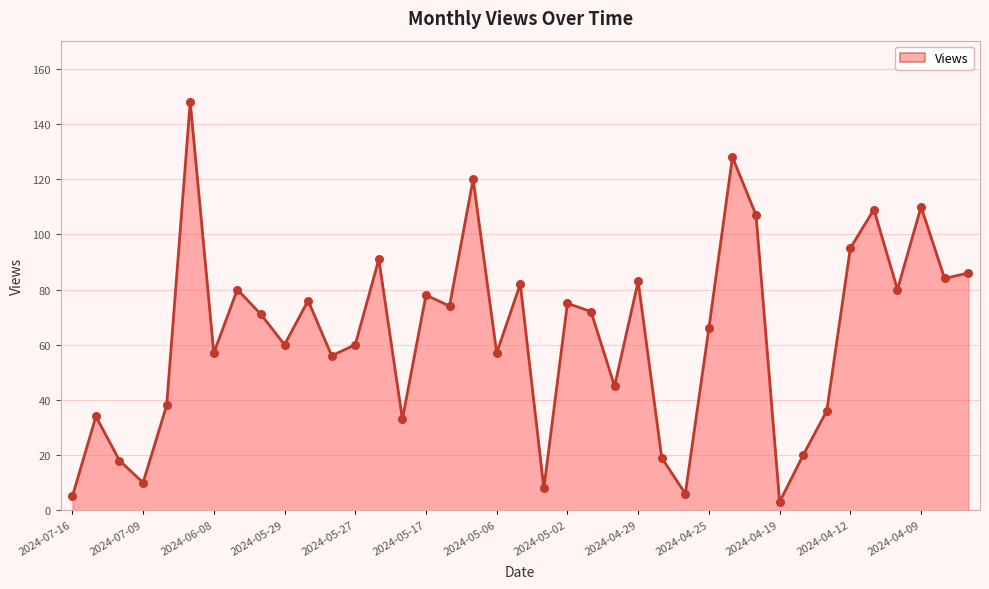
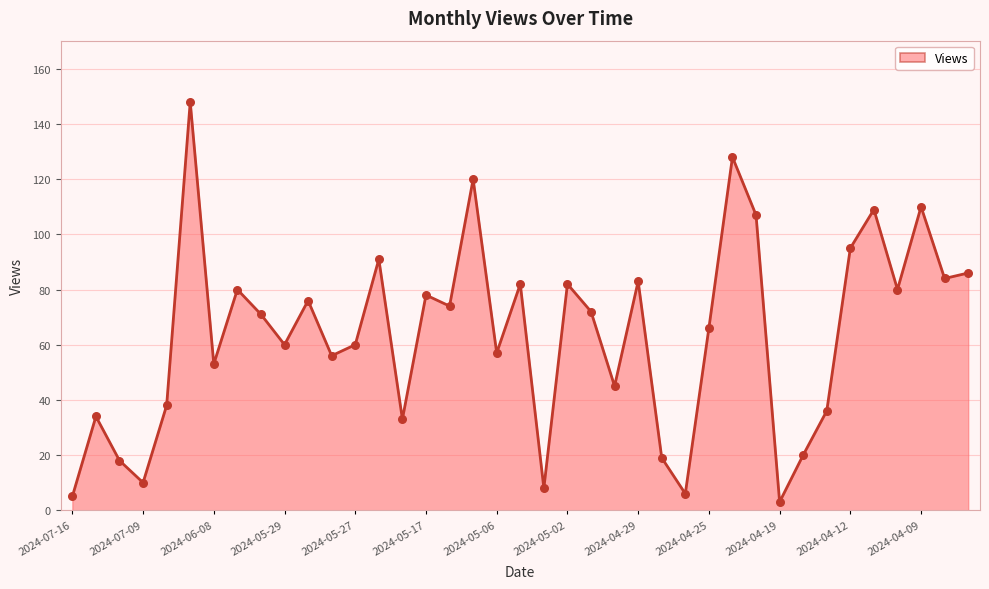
2024-06-08: 57 -> 53
2024-05-02: 75 -> 82
